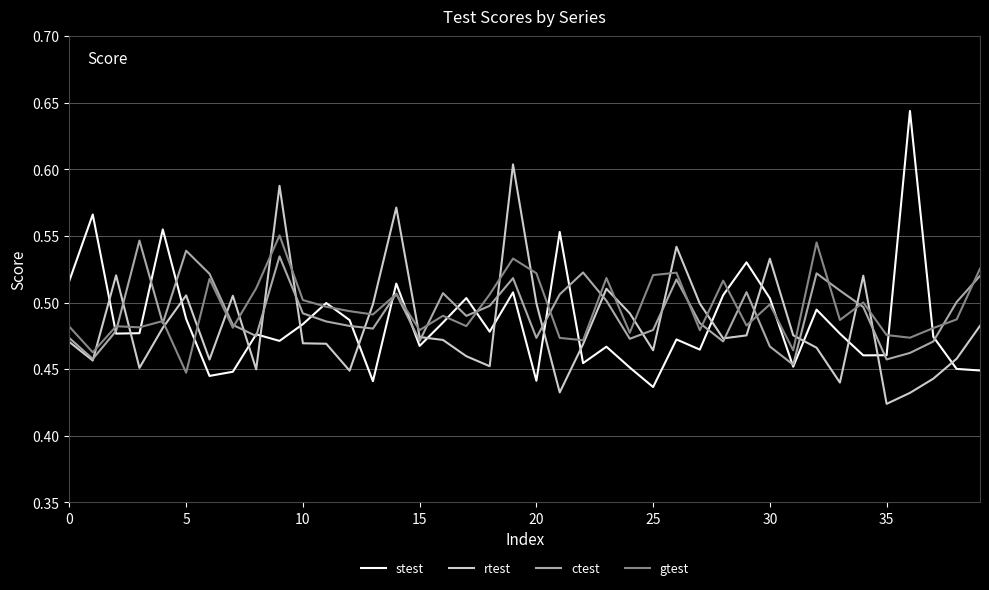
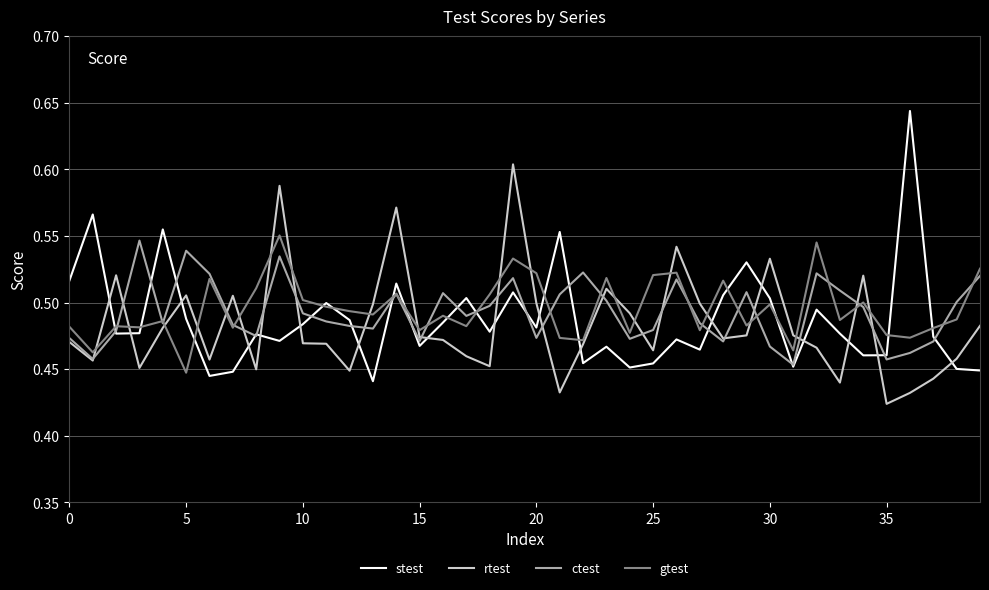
stest, 20: 0.441 -> 0.481
stest, 25: 0.437 -> 0.454
